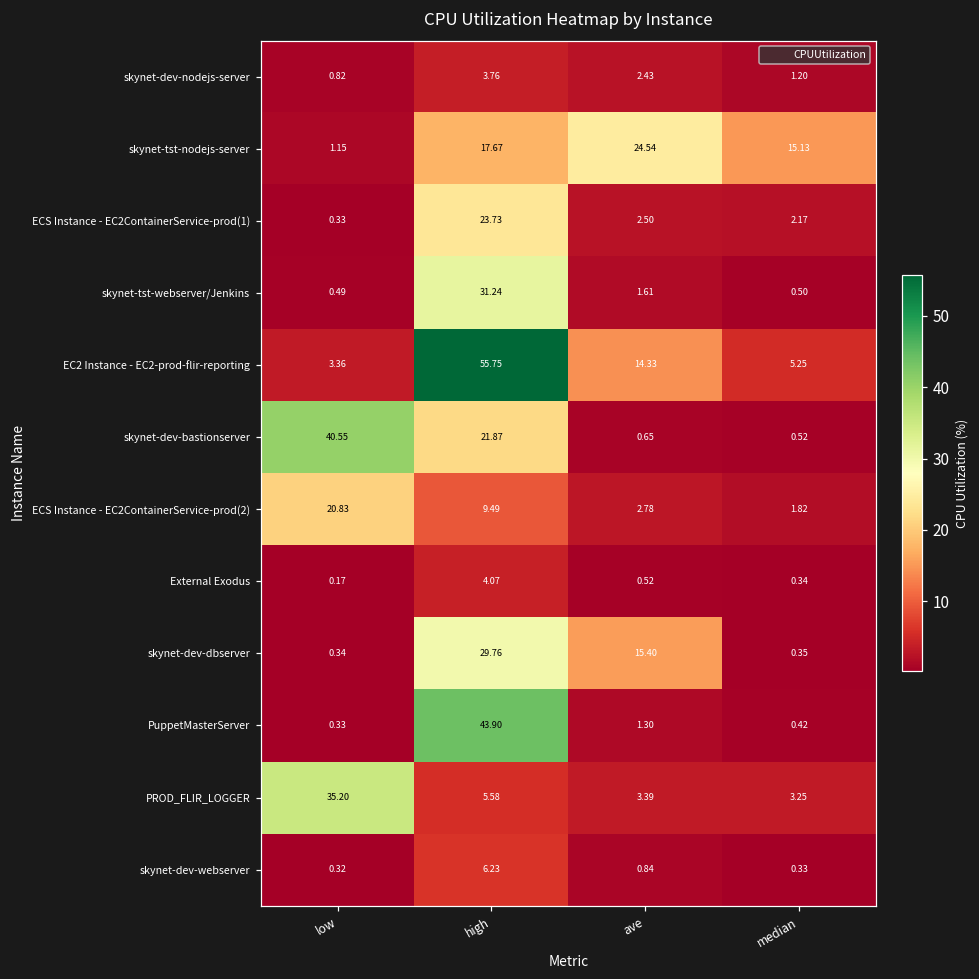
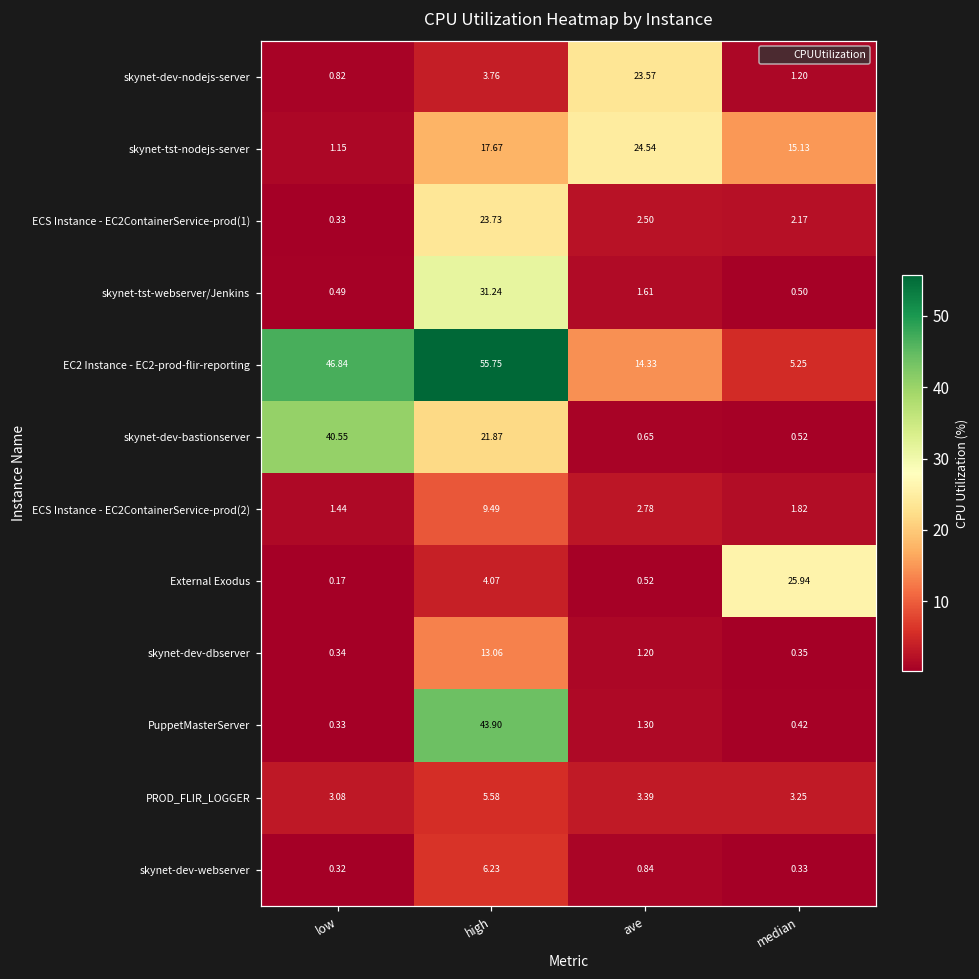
skynet-dev-nodejs-server, ave: 2.43 -> 23.57
EC2 Instance - EC2-prod-flir-reporting, low: 3.36 -> 46.84
ECS Instance - EC2ContainerService-prod(2), low: 20.83 -> 1.44
External Exodus, median: 0.34 -> 25.94
skynet-dev-dbserver, high: 29.76 -> 13.06
skynet-dev-dbserver, ave: 15.40 -> 1.20
PROD_FLIR_LOGGER, low: 35.20 -> 3.08
